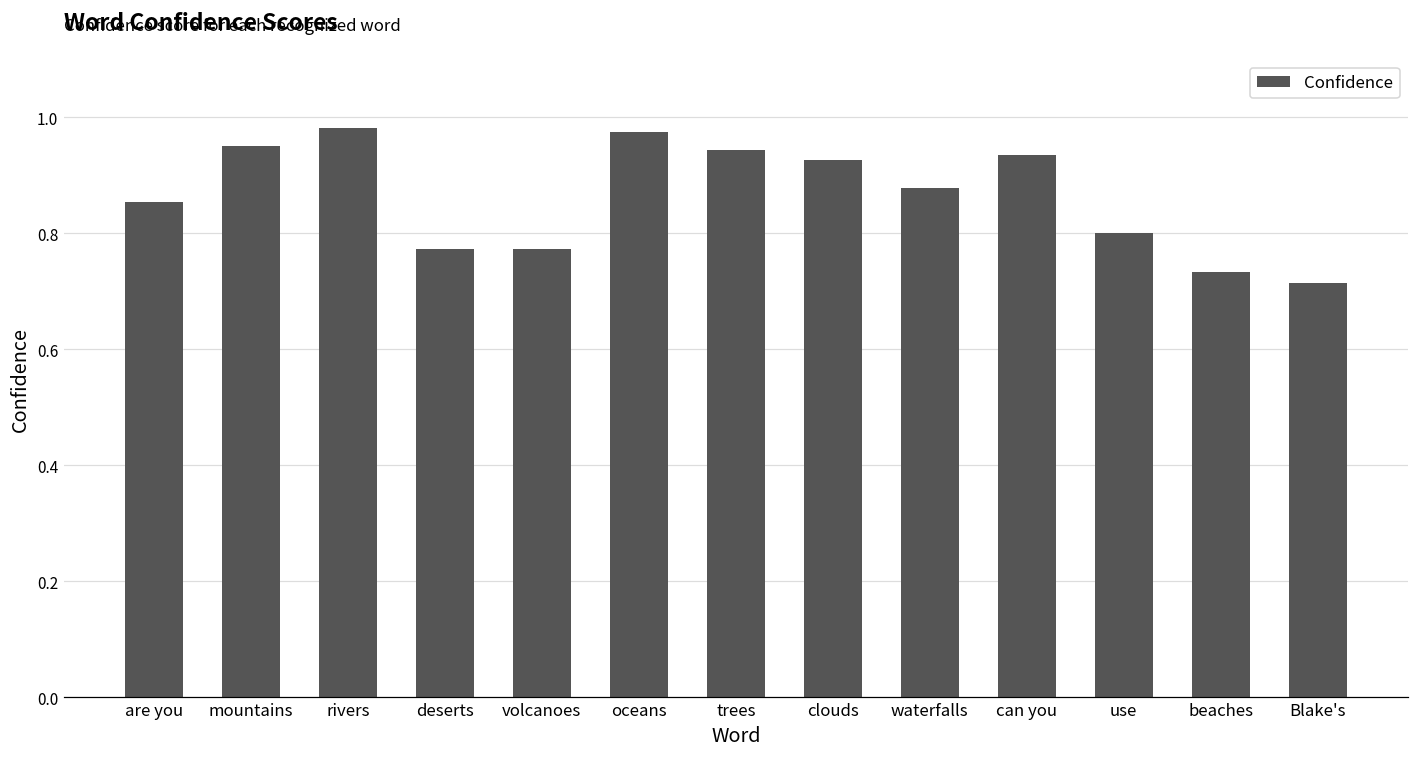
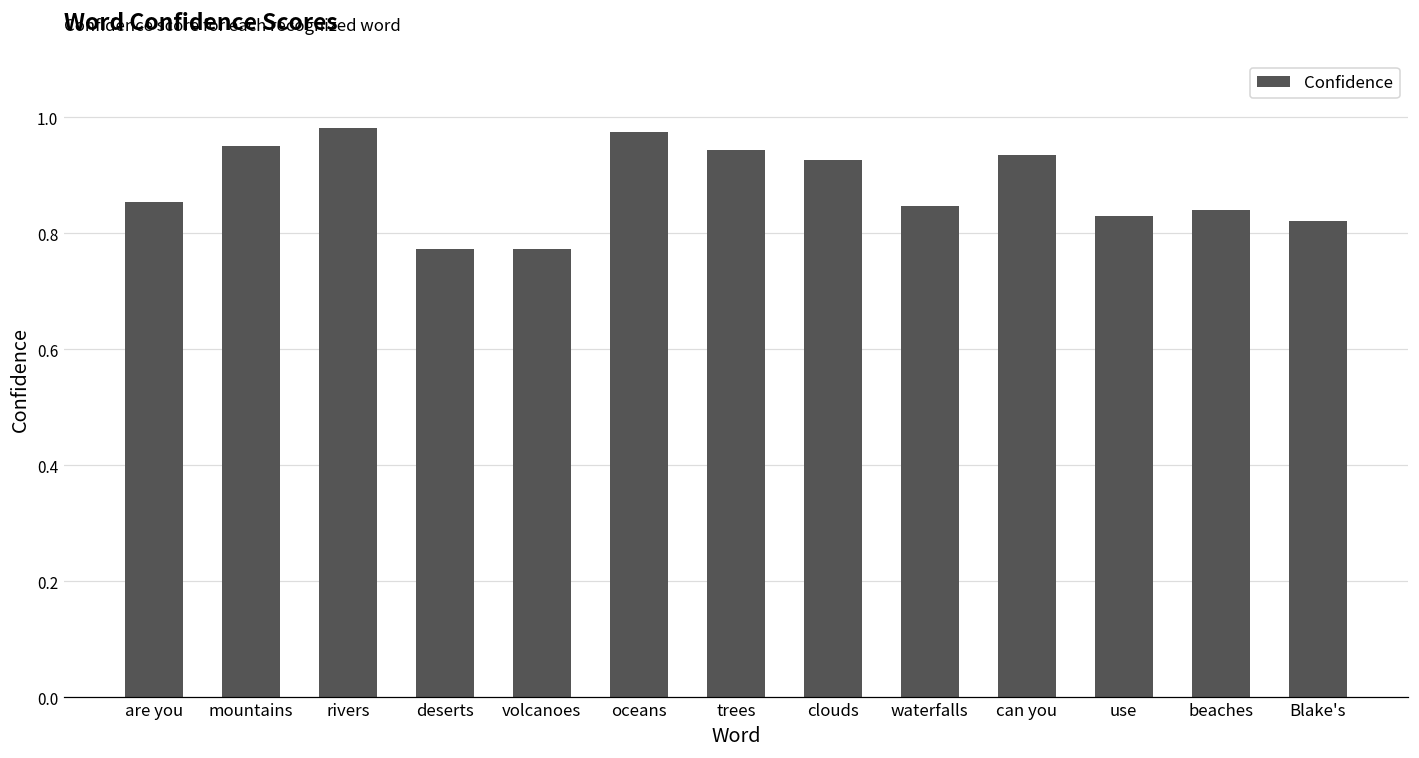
waterfalls: 0.88 -> 0.85
use: 0.80 -> 0.83
beaches: 0.73 -> 0.84
Blake's: 0.71 -> 0.82
